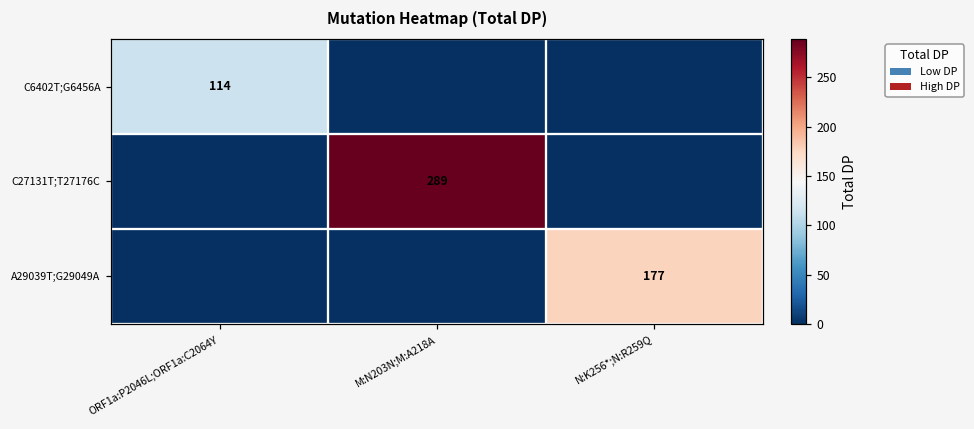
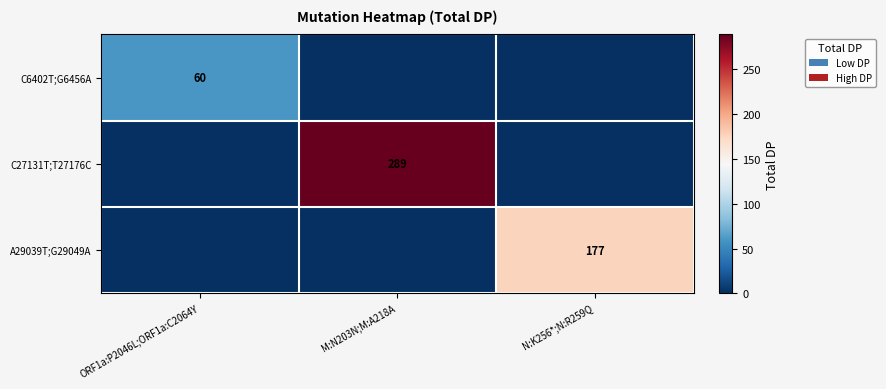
C6402T;G6456A, ORF1a:P2046L;ORF1a:C2064Y: 114 -> 60
